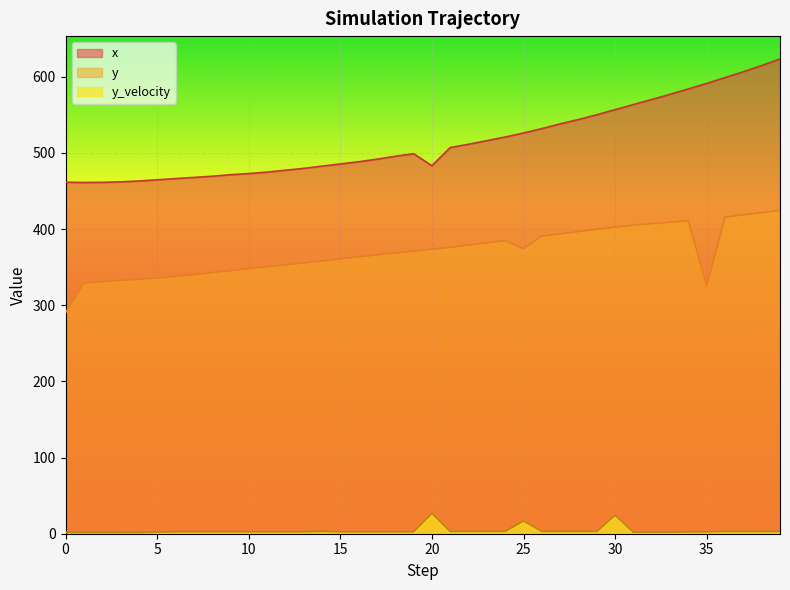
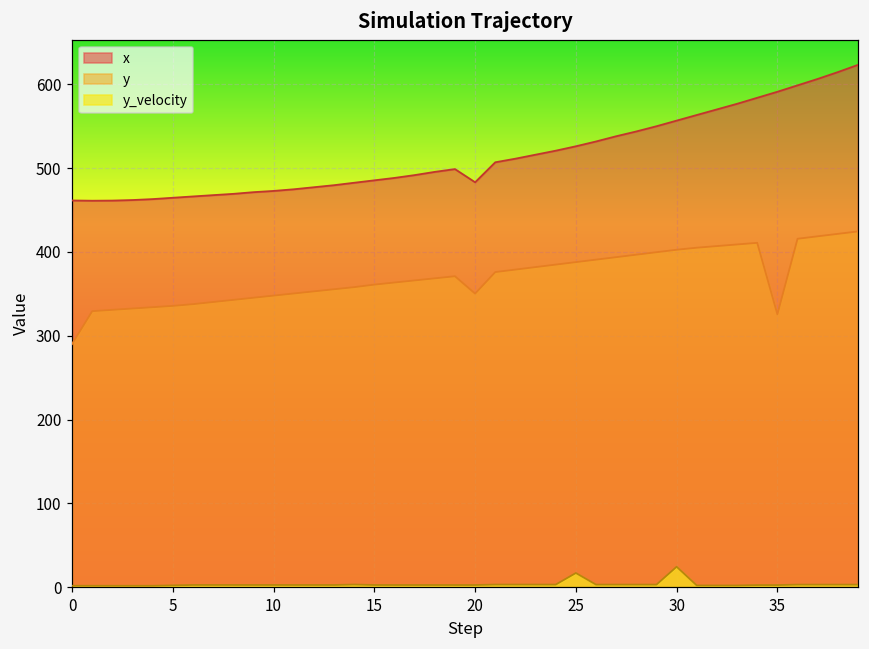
y, 20: 370 -> 350
y_velocity, 20: 30 -> 0
y, 25: 370 -> 390
